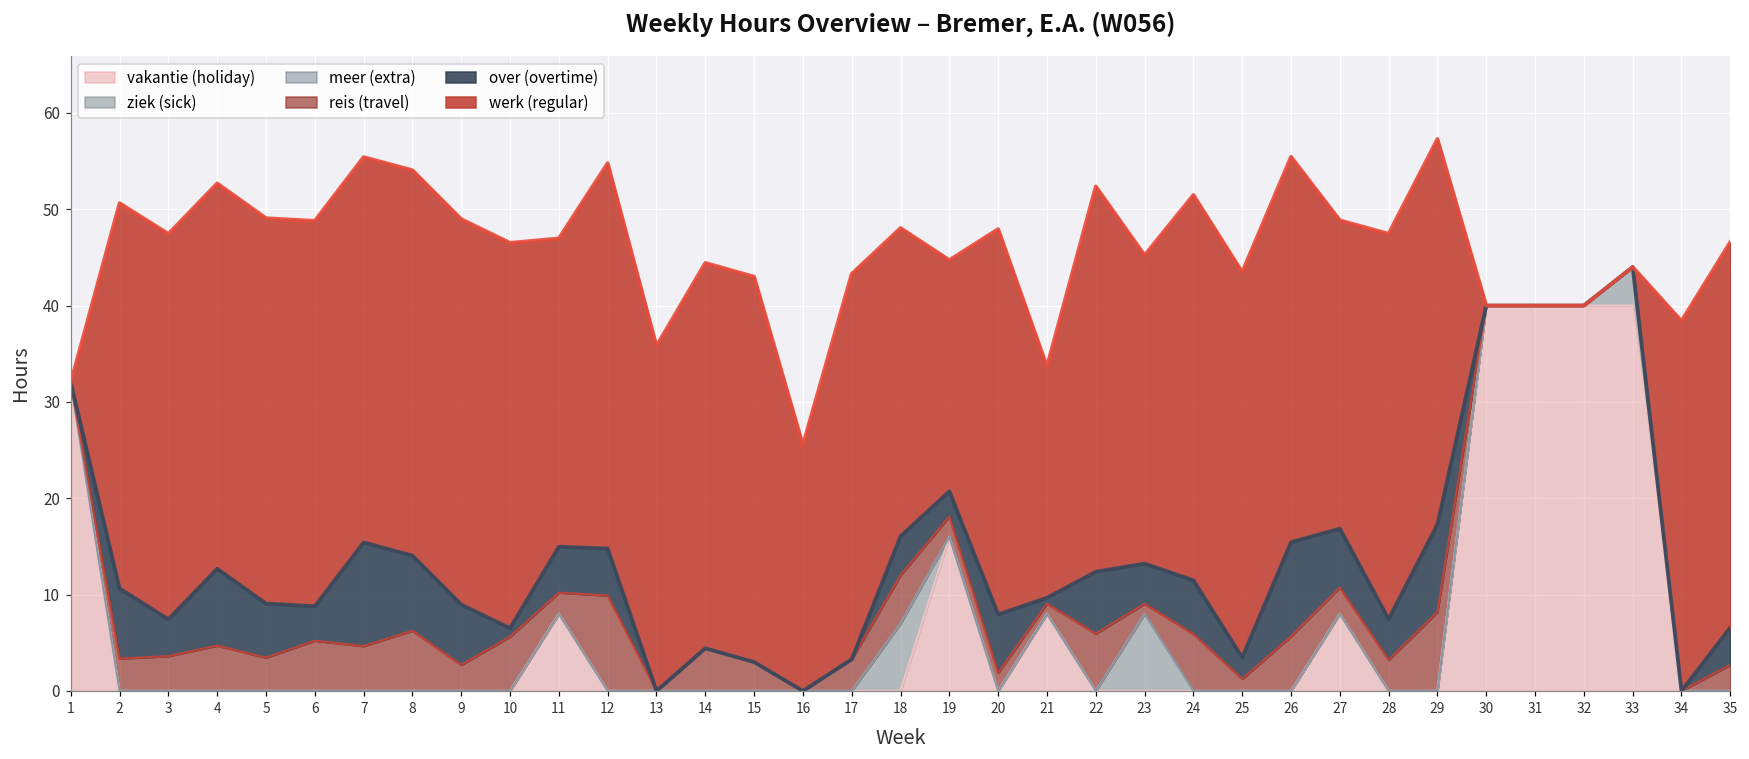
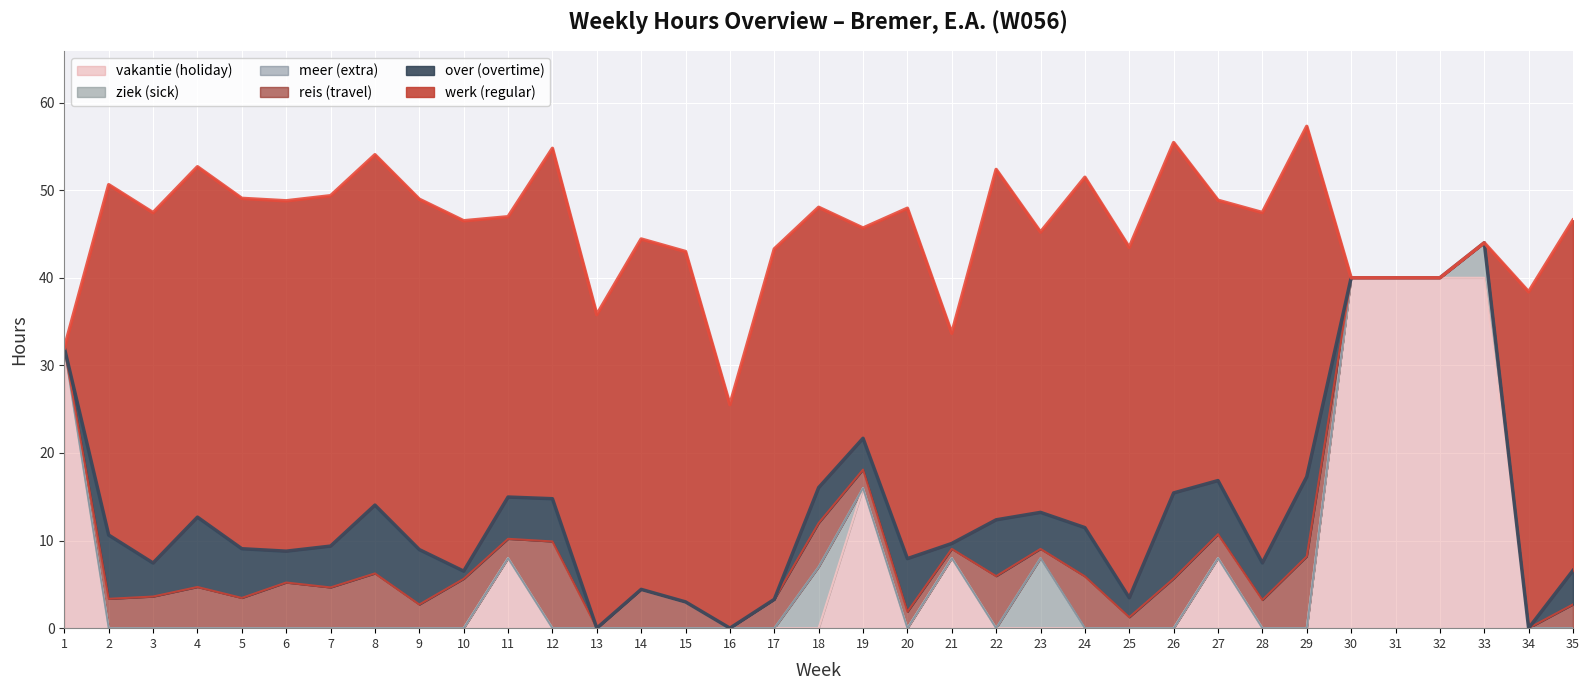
over (overtime), 7: 11 -> 5
over (overtime), 19: 3 -> 4
